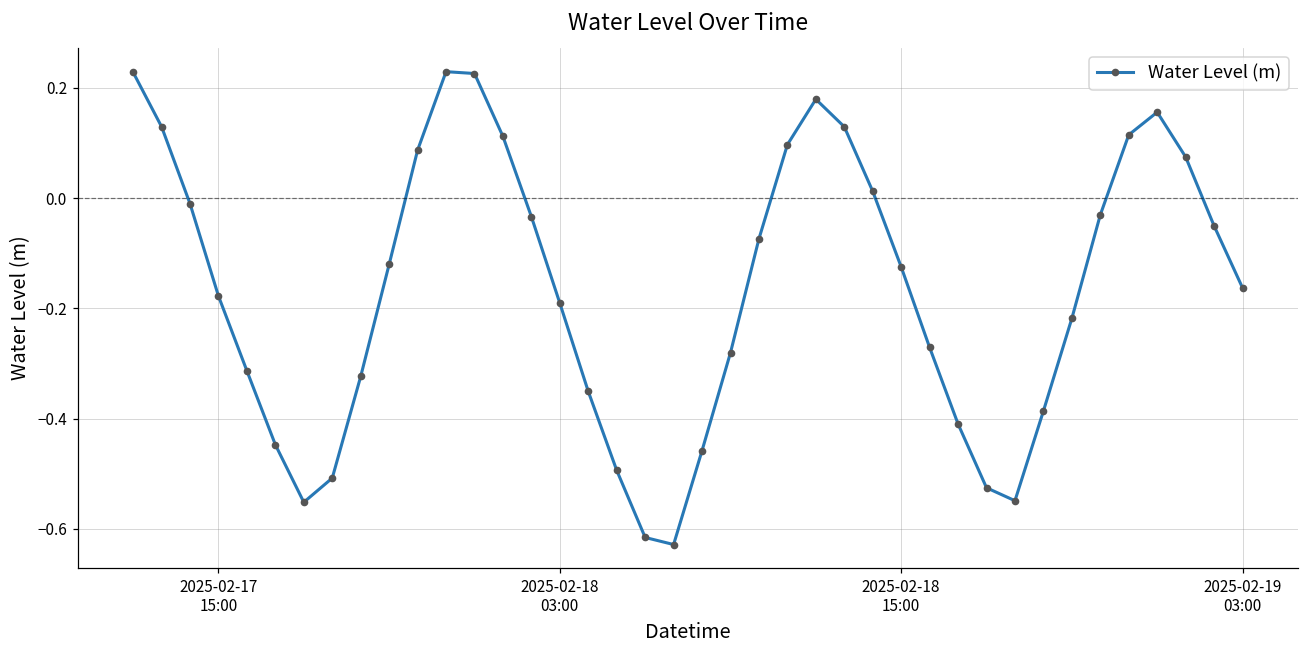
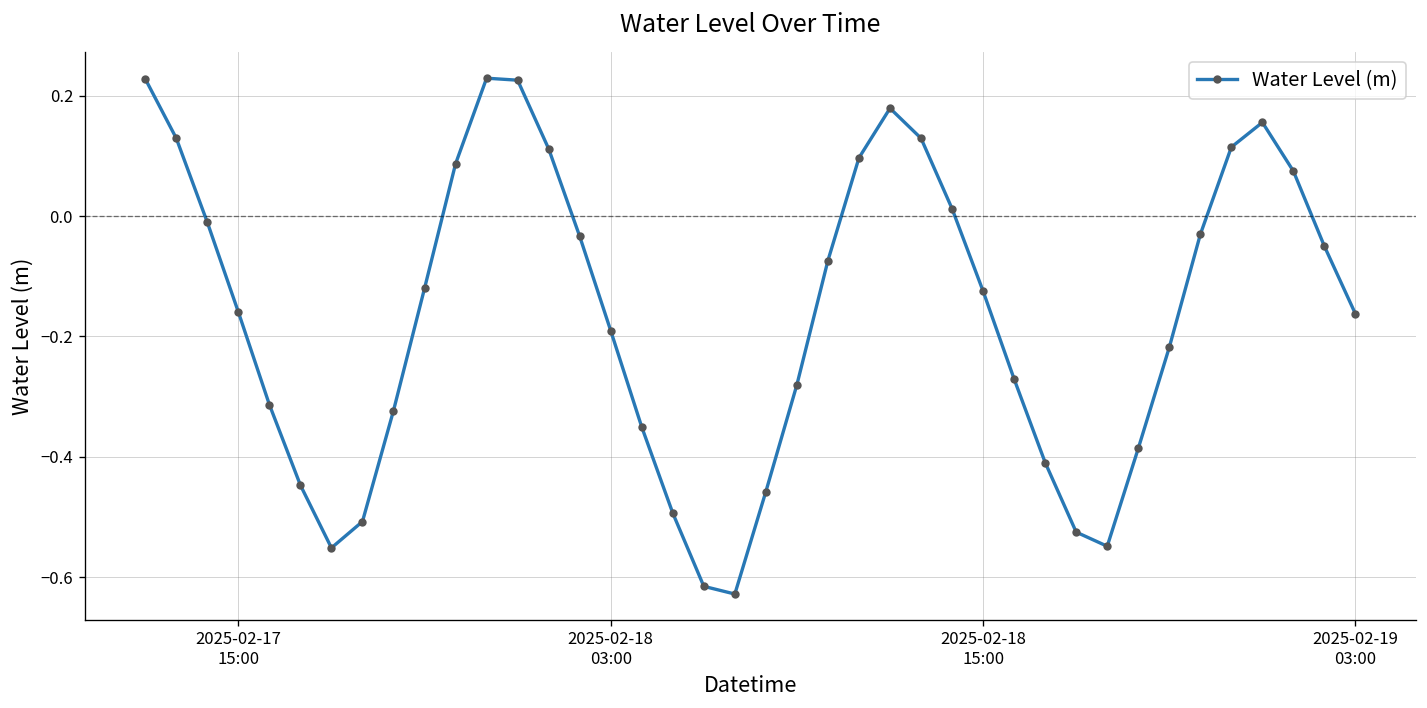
2025-02-17 15:00: -0.18 -> -0.16
